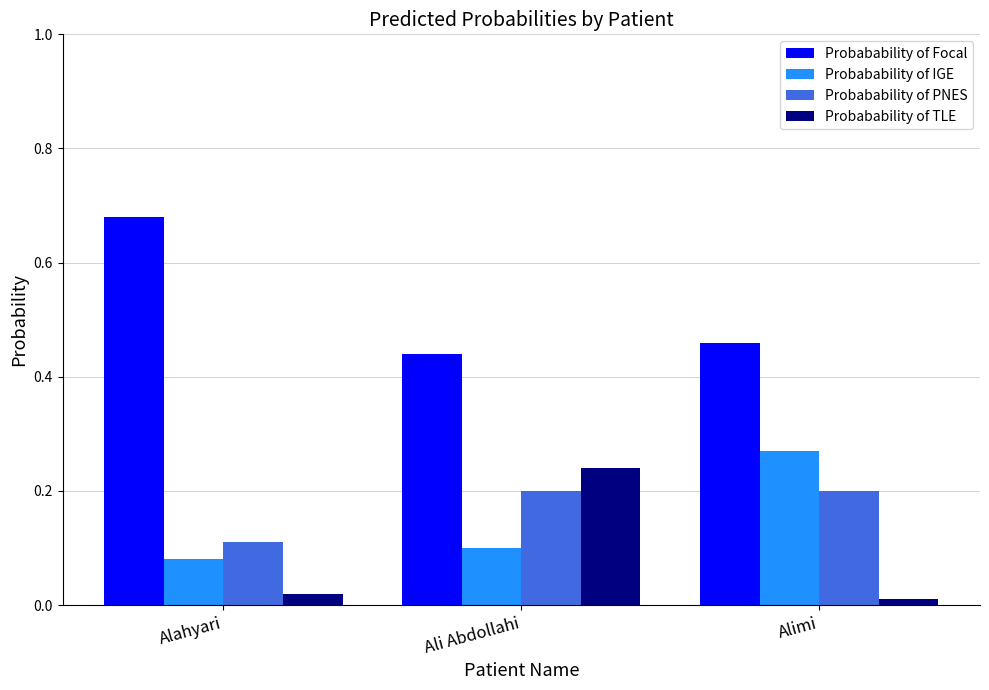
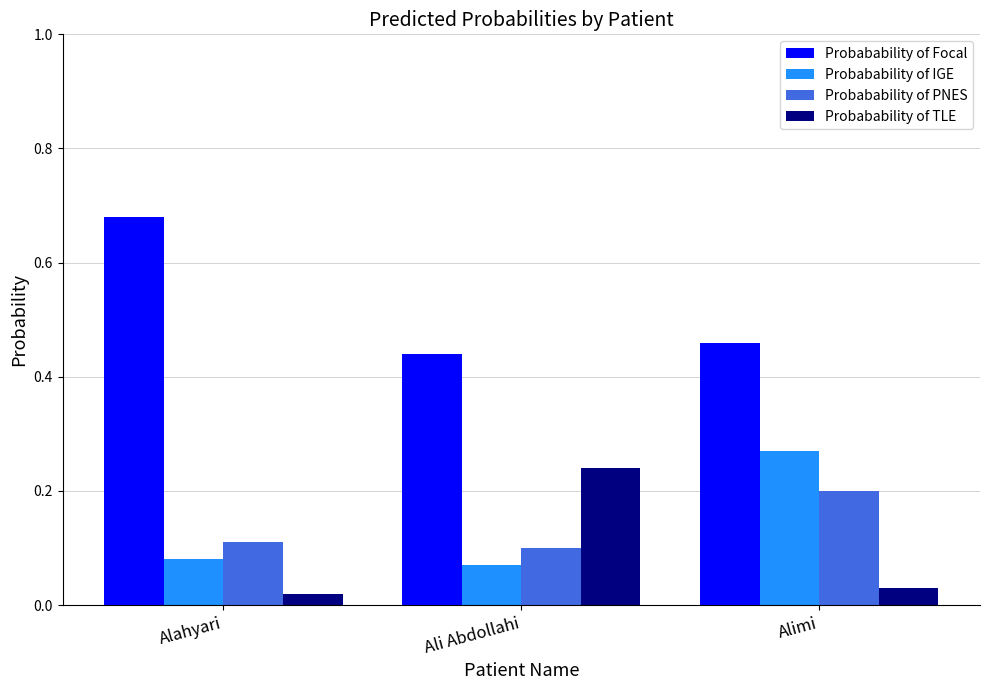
Probabability of IGE, Ali Abdollahi: 0.10 -> 0.07
Probabability of PNES, Ali Abdollahi: 0.2 -> 0.1
Probabability of TLE, Alimi: 0.01 -> 0.03
